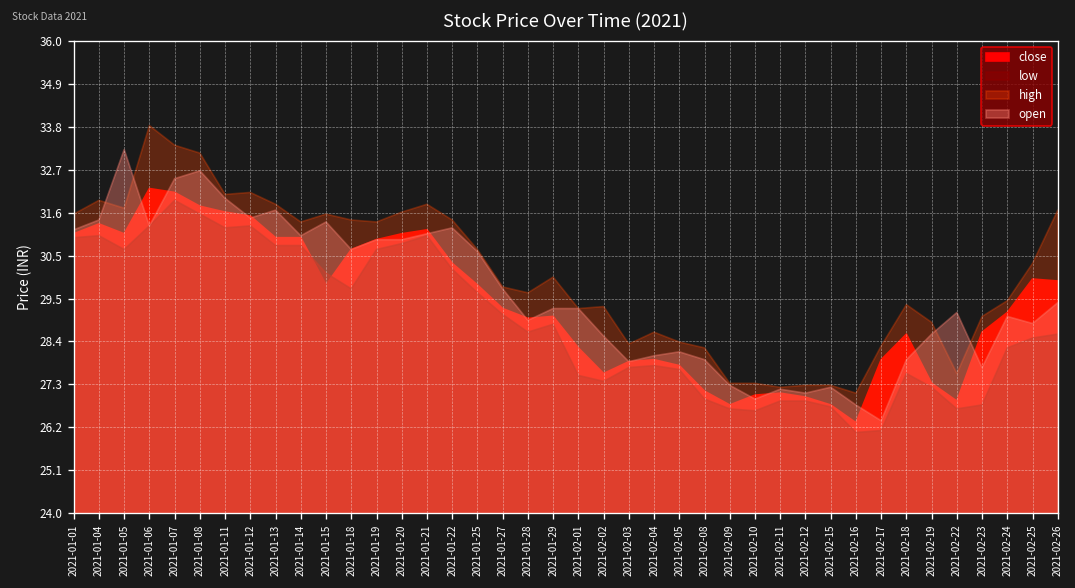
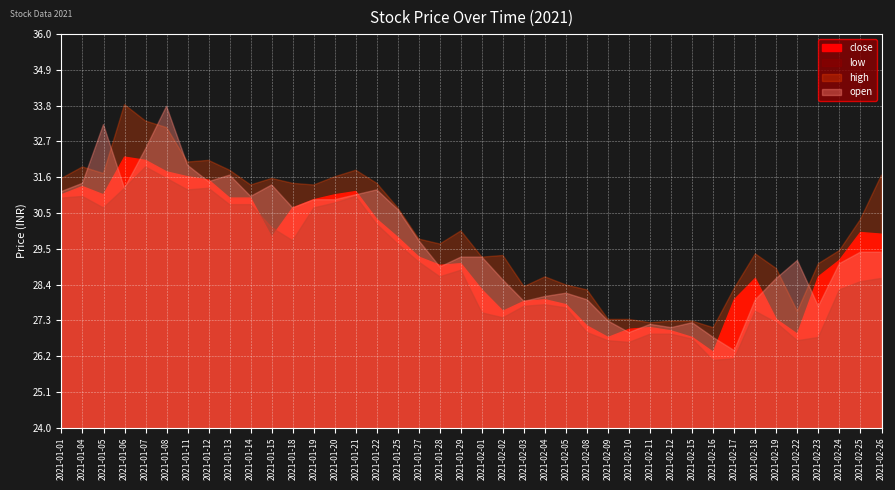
open, 2021-01-08: 32.7 -> 33.8
open, 2021-02-25: 28.8 -> 29.4
